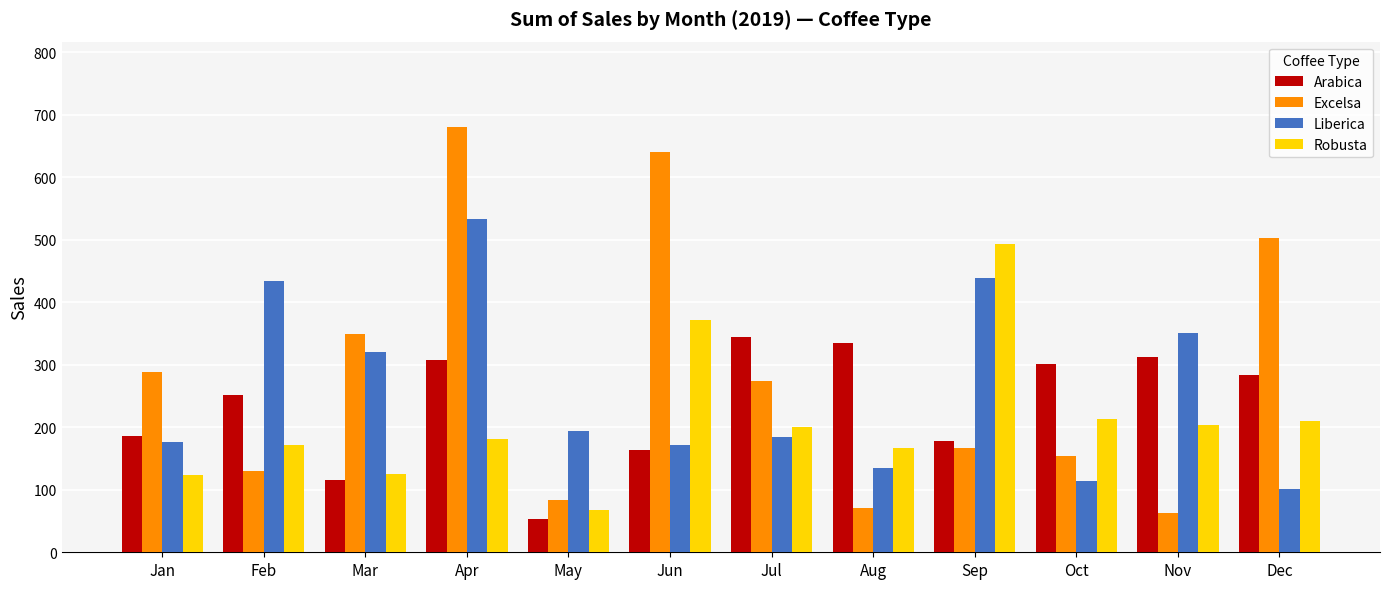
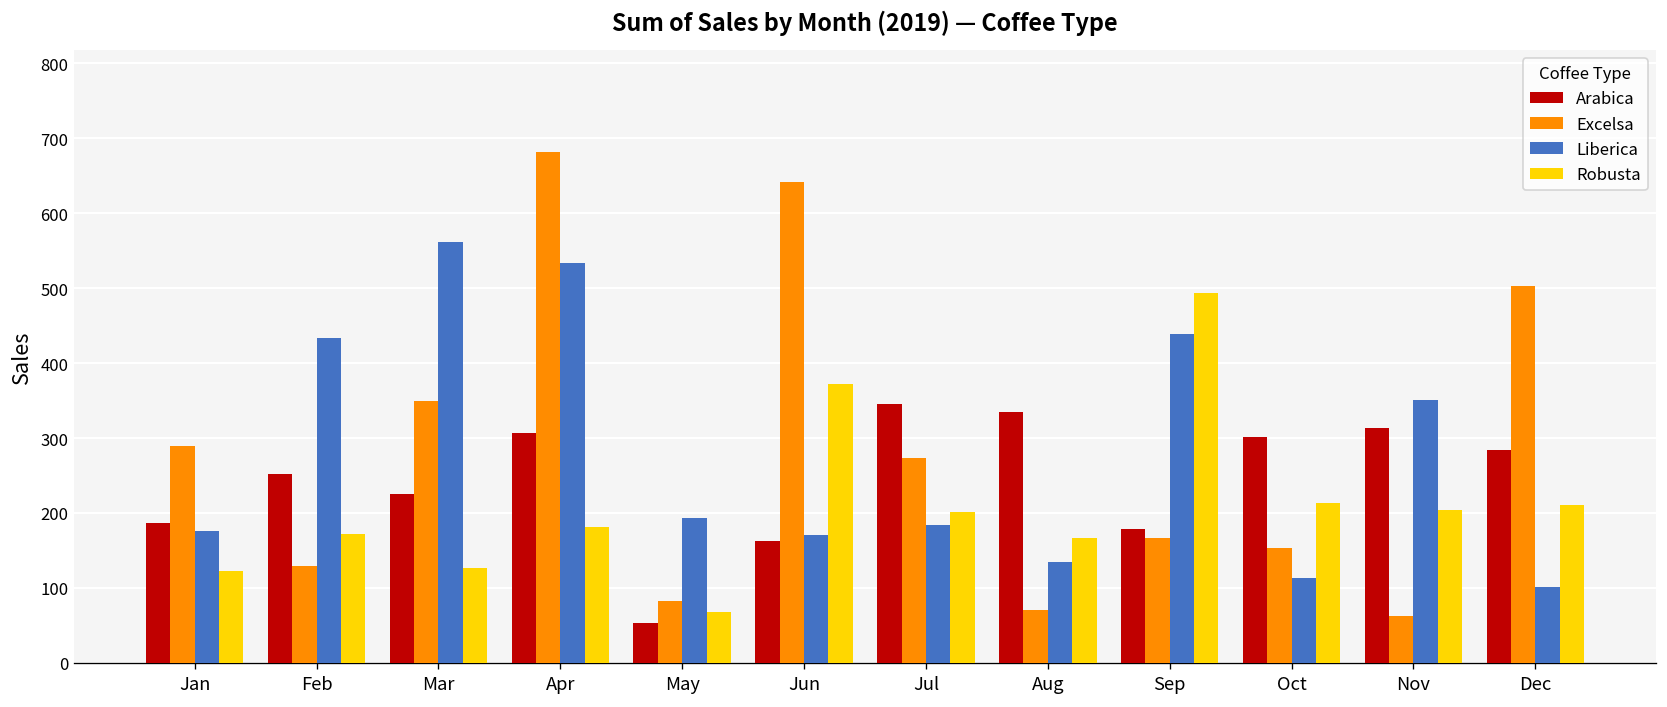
Arabica, Mar: 120 -> 220
Liberica, Mar: 320 -> 560
